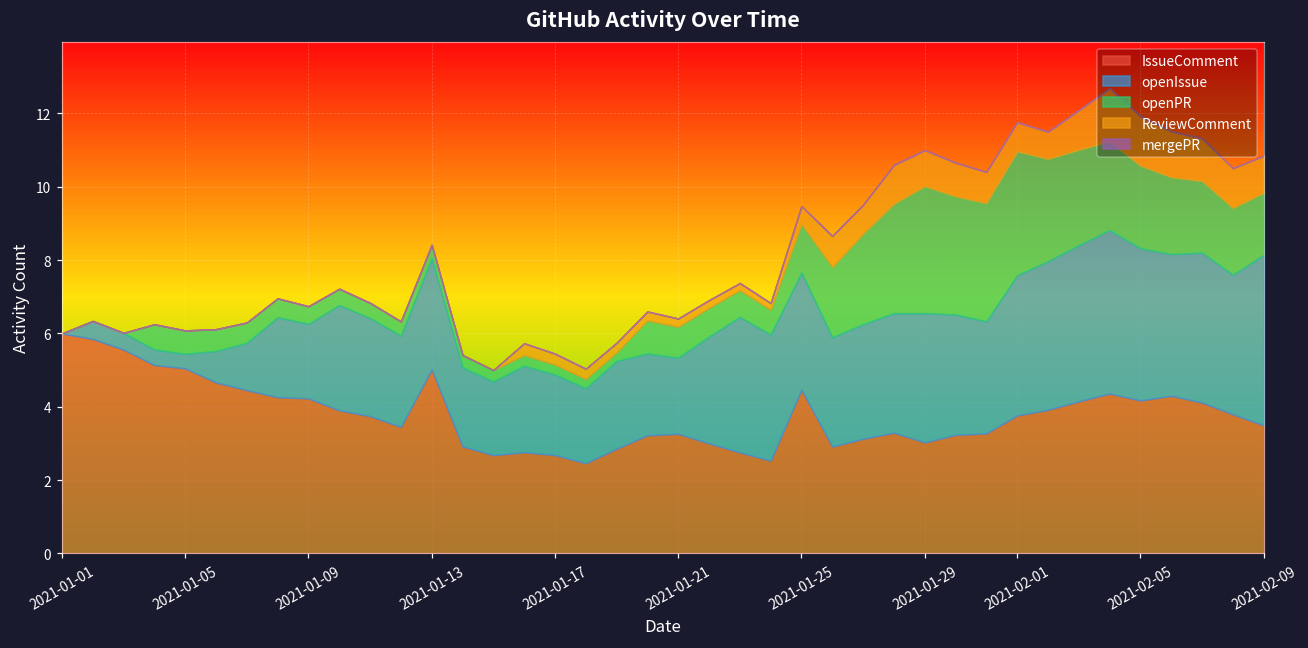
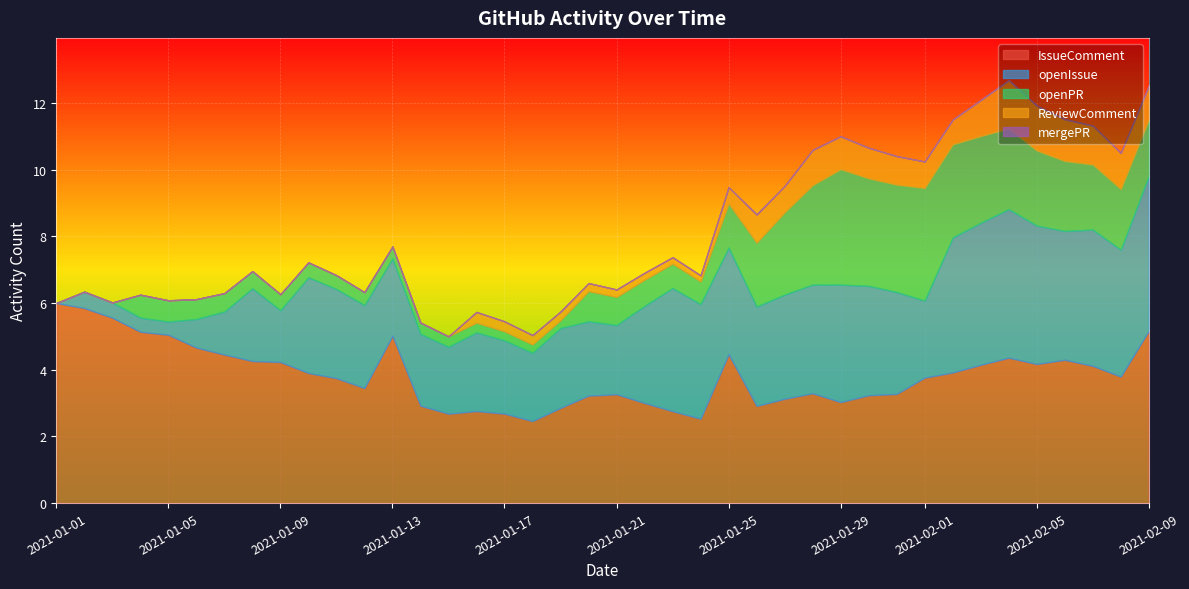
openIssue, 2021-01-09: 2.0 -> 1.6
openIssue, 2021-01-13: 3.0 -> 2.3
openIssue, 2021-02-01: 3.8 -> 2.3
IssueComment, 2021-02-09: 3.5 -> 5.2
